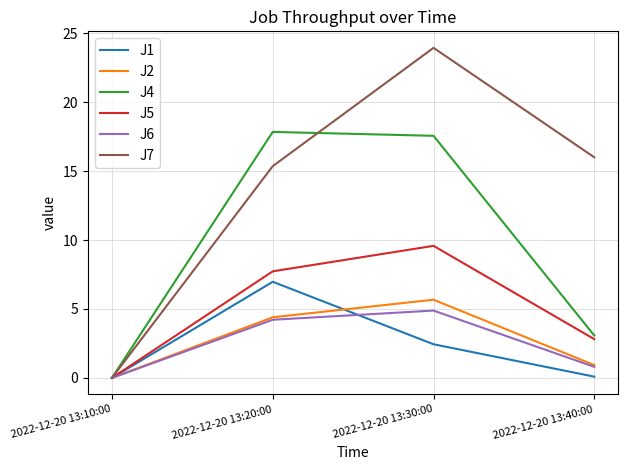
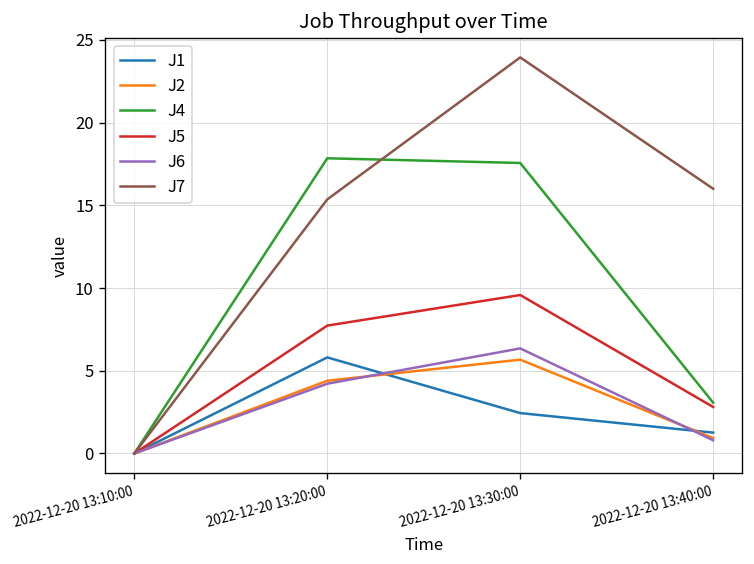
J1, 2022-12-20 13:20:00: 7.0 -> 5.8
J6, 2022-12-20 13:30:00: 4.9 -> 6.4
J1, 2022-12-20 13:40:00: 0.1 -> 1.3
